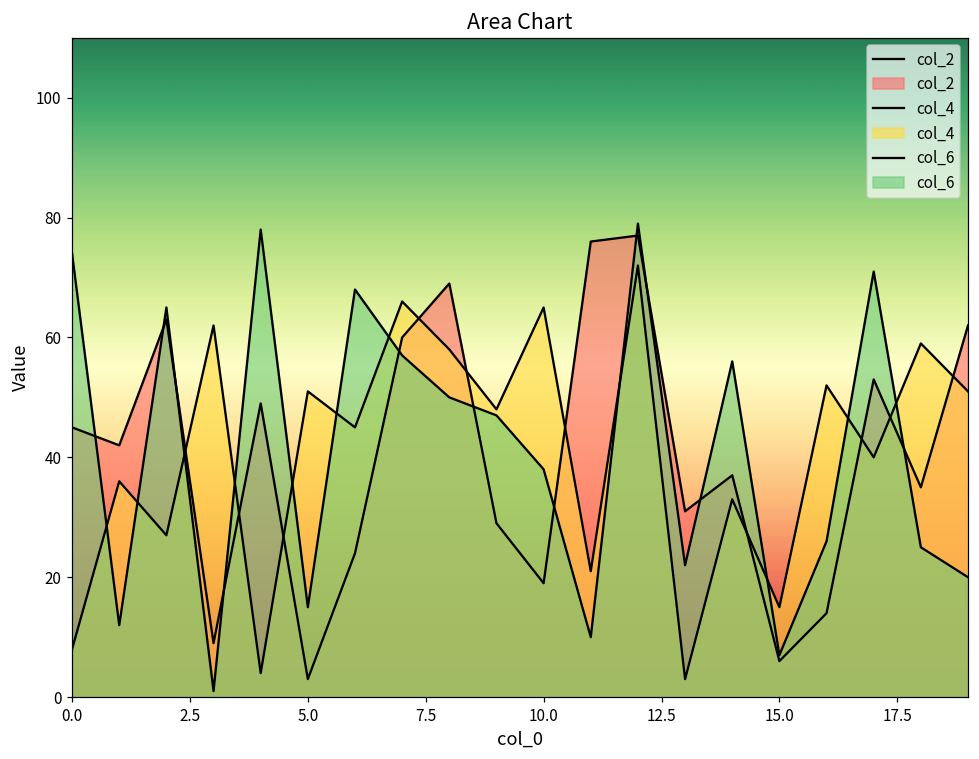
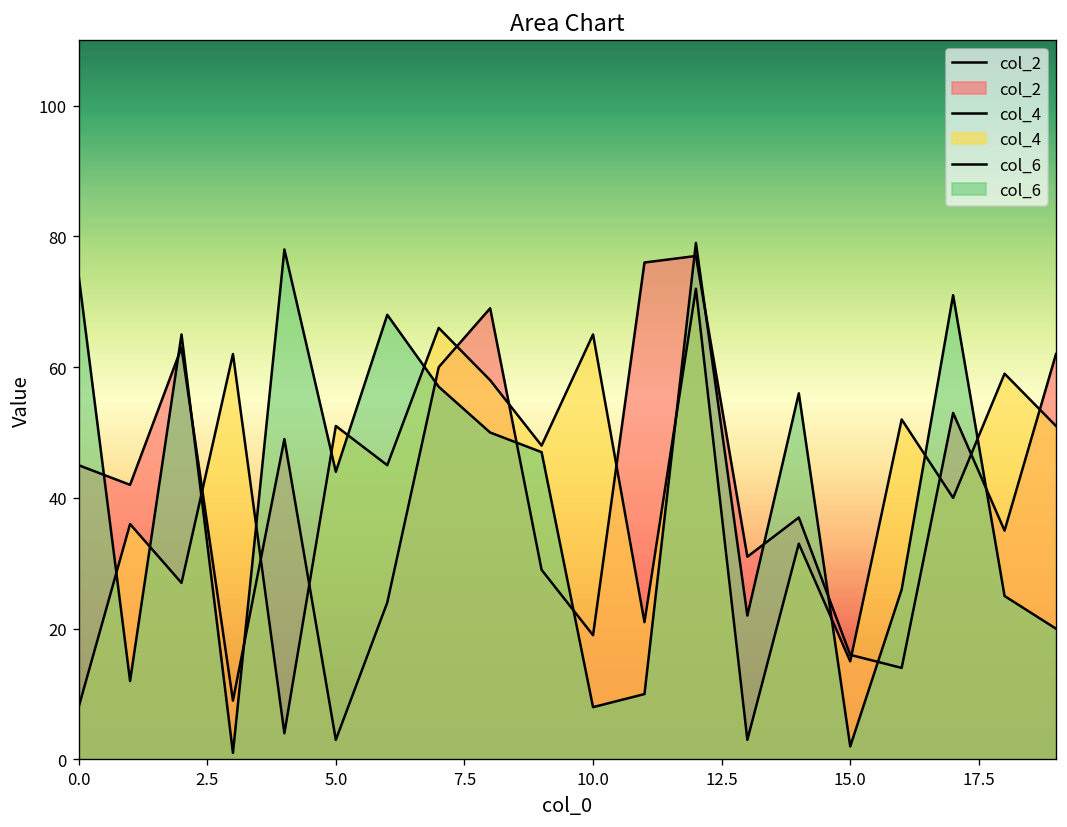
col_6, 5.0: 15 -> 44
col_6, 10.0: 38 -> 8
col_2, 15.0: 6 -> 16
col_6, 15.0: 7 -> 2
